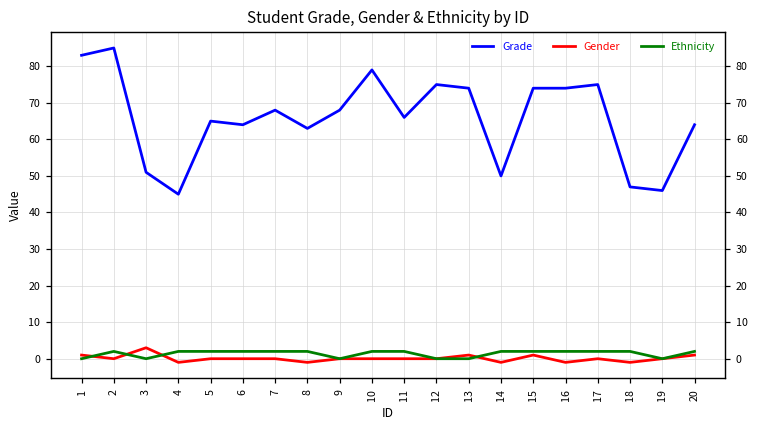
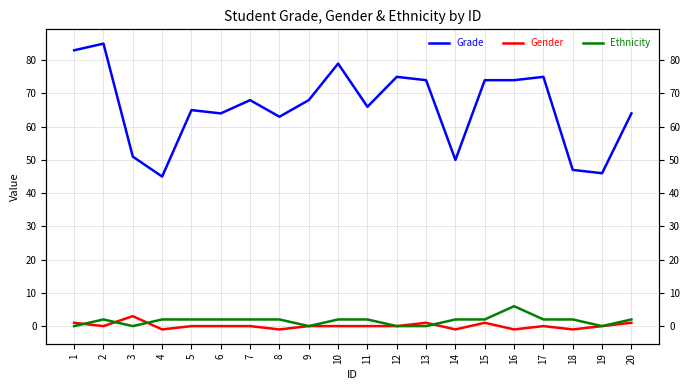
Ethnicity, 16: 2 -> 6
